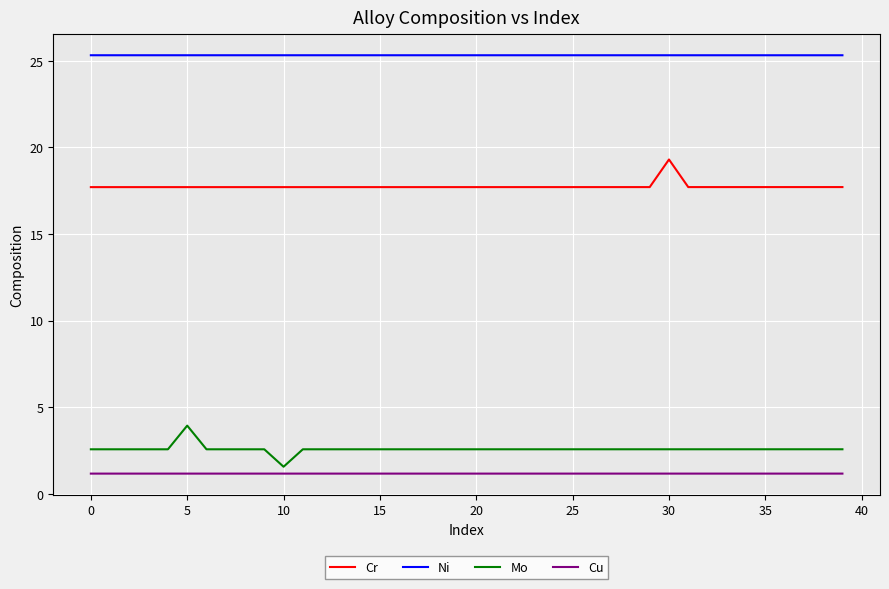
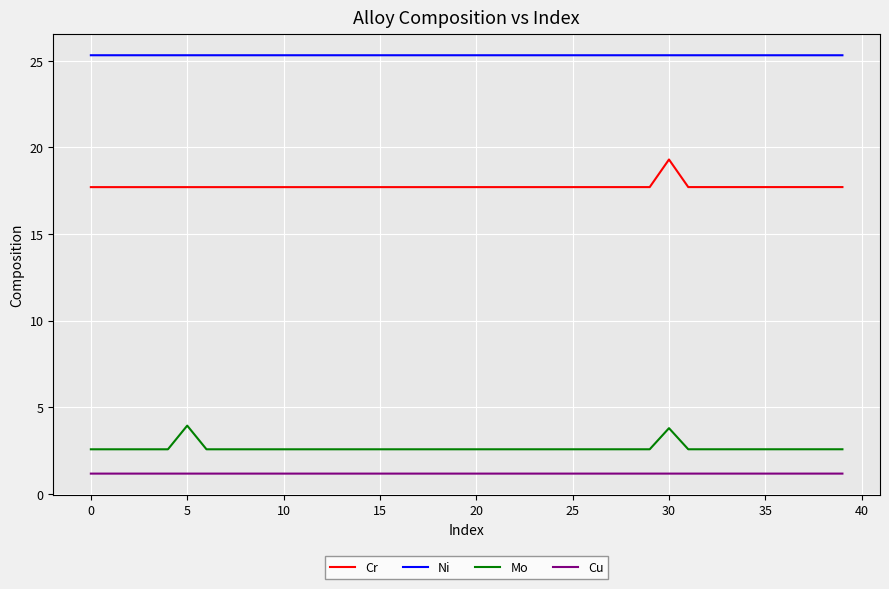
Mo, 10: 1.6 -> 2.6
Mo, 30: 2.6 -> 3.8
